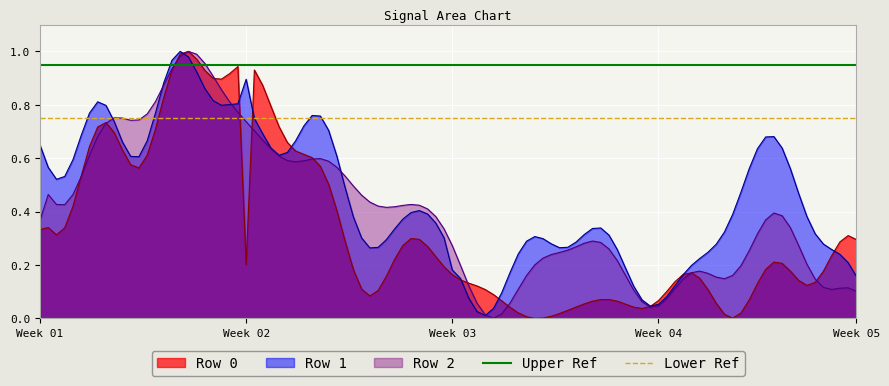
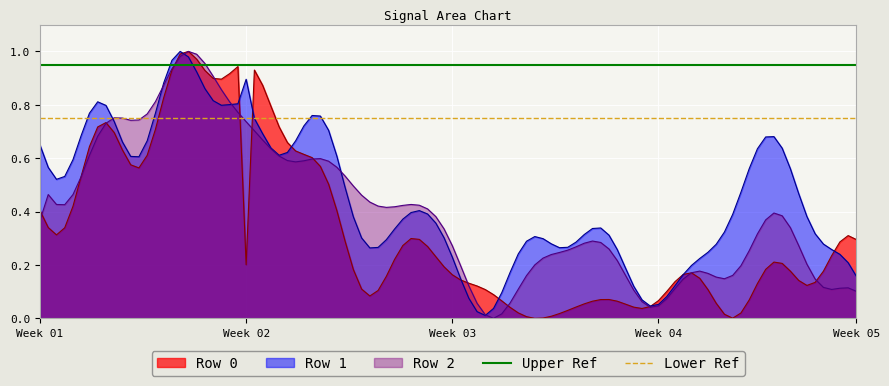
Row 0, Week 01: 0.33 -> 0.40
Row 1, Week 03: 0.18 -> 0.23
